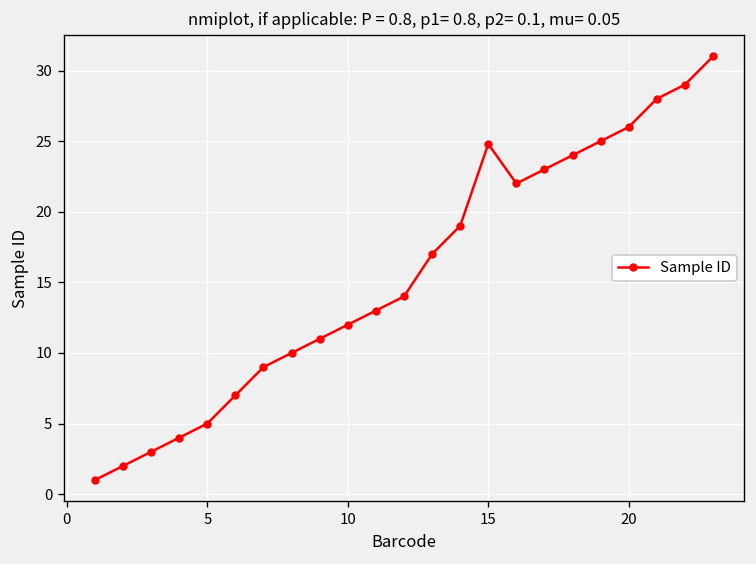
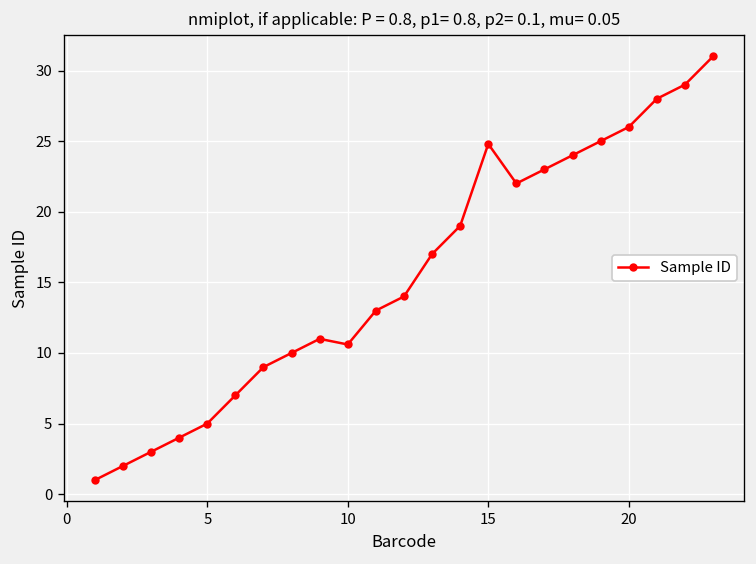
10: 12.0 -> 10.6
